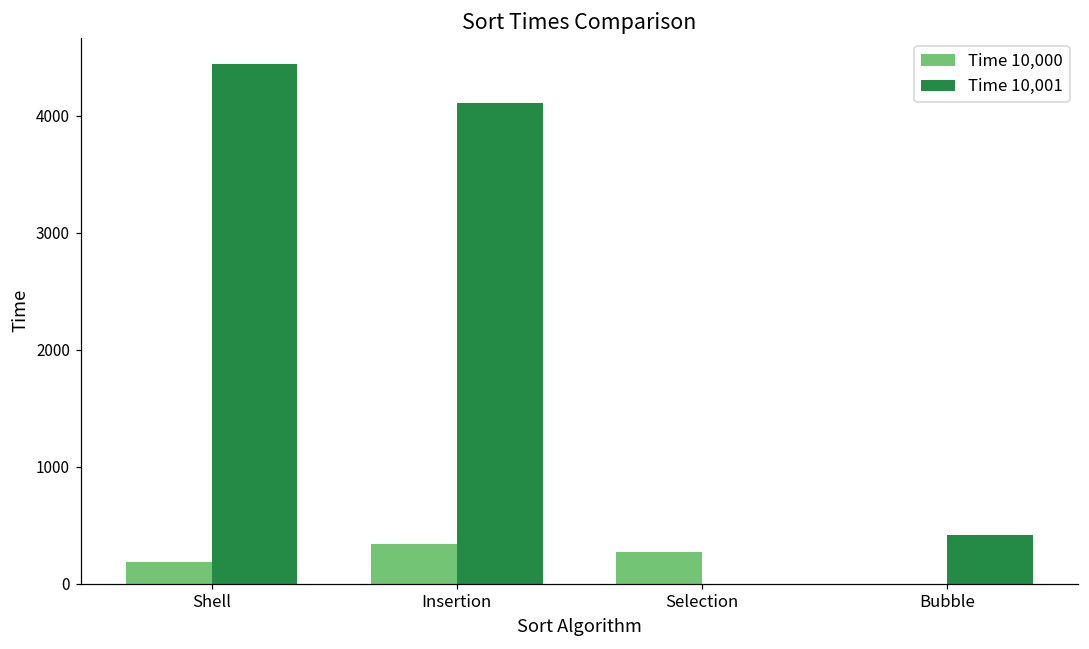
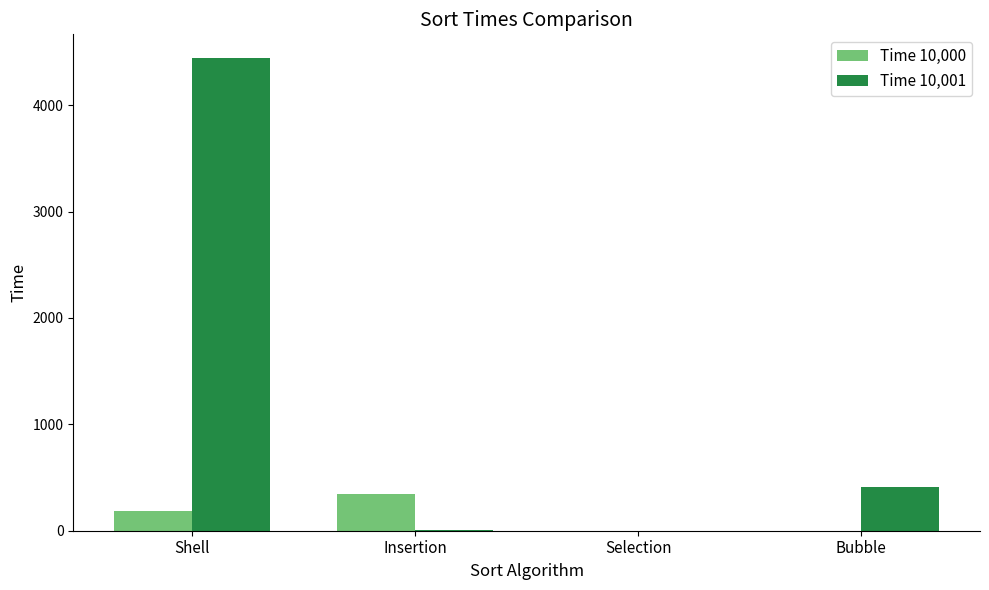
Time 10,001, Insertion: 4100 -> 10
Time 10,000, Selection: 270 -> 0
